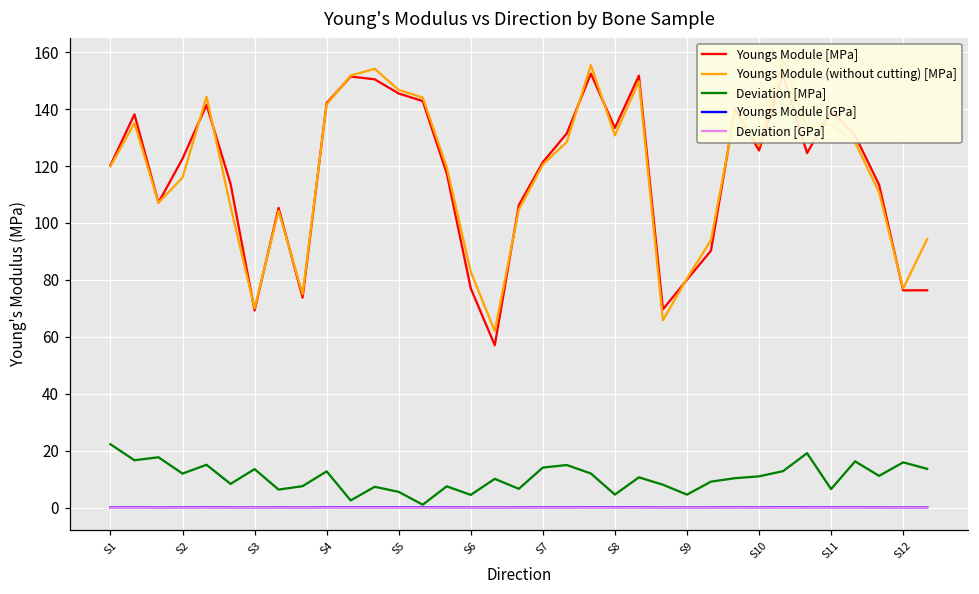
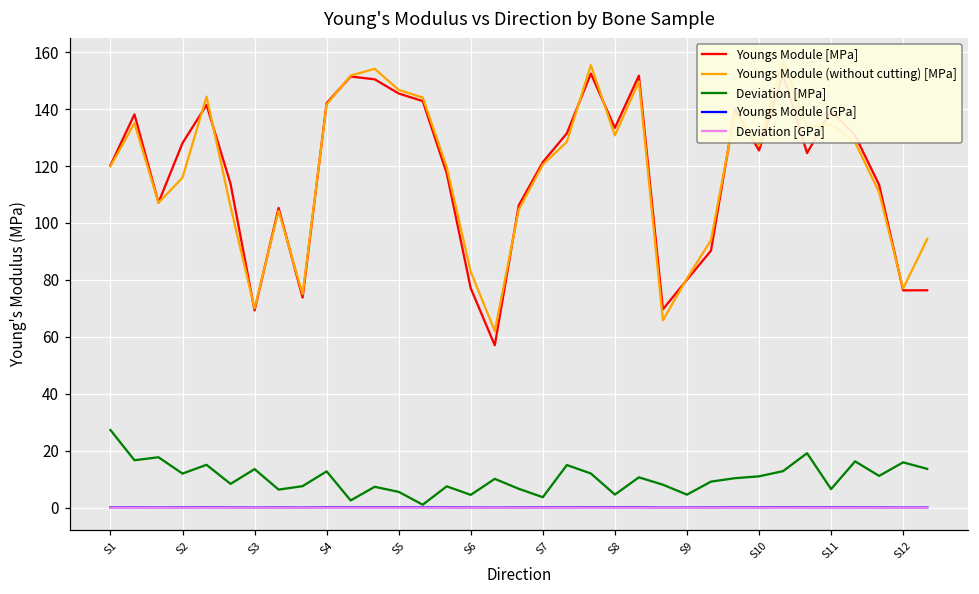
Deviation [MPa], S1: 22 -> 27
Youngs Module [MPa], S2: 123 -> 128
Deviation [MPa], S7: 14 -> 4
